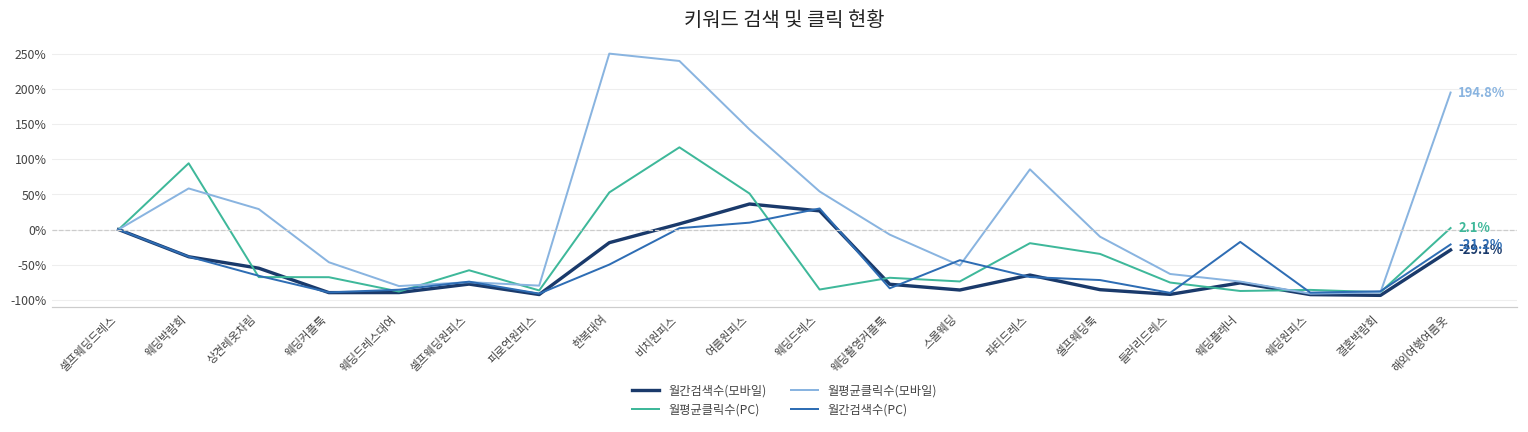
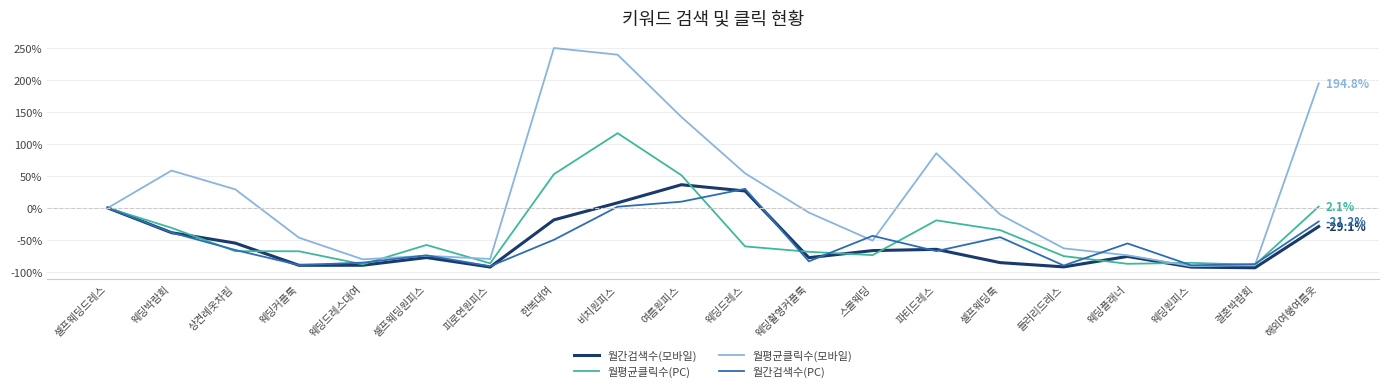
월평균클릭수(PC), 웨딩박람회: 90% -> -30%
월평균클릭수(PC), 웨딩드레스: -90% -> -60%
월간검색수(모바일), 스몰웨딩: -90% -> -70%
월간검색수(PC), 셀프웨딩룩: -70% -> -50%
월간검색수(PC), 웨딩플래너: -20% -> -60%
